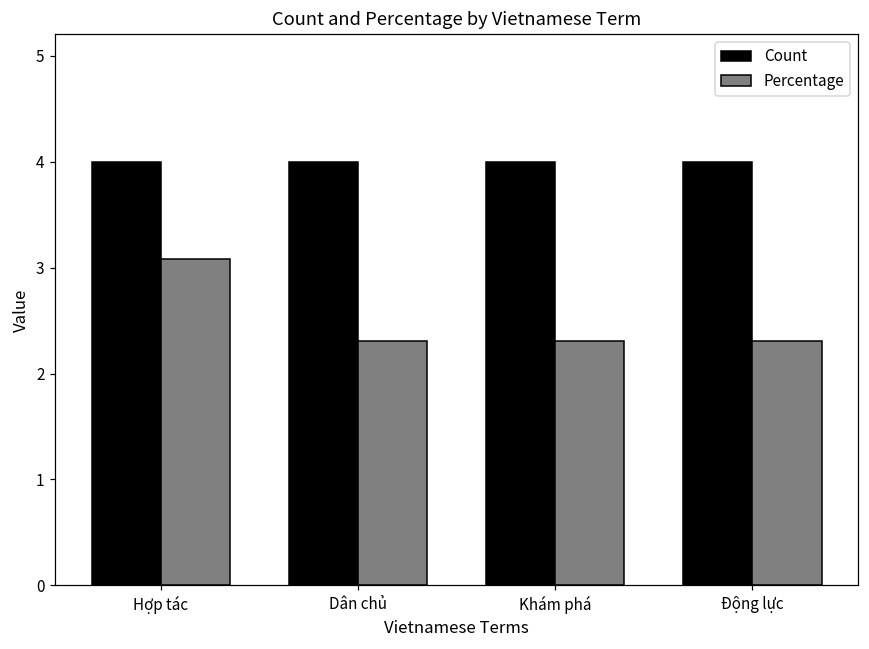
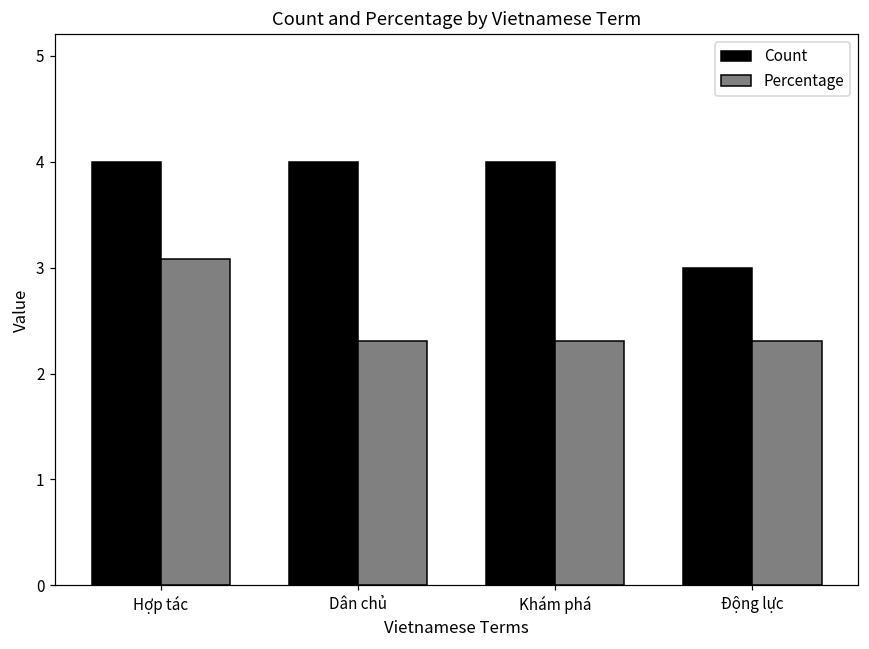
Count, Động lực: 4 -> 3
